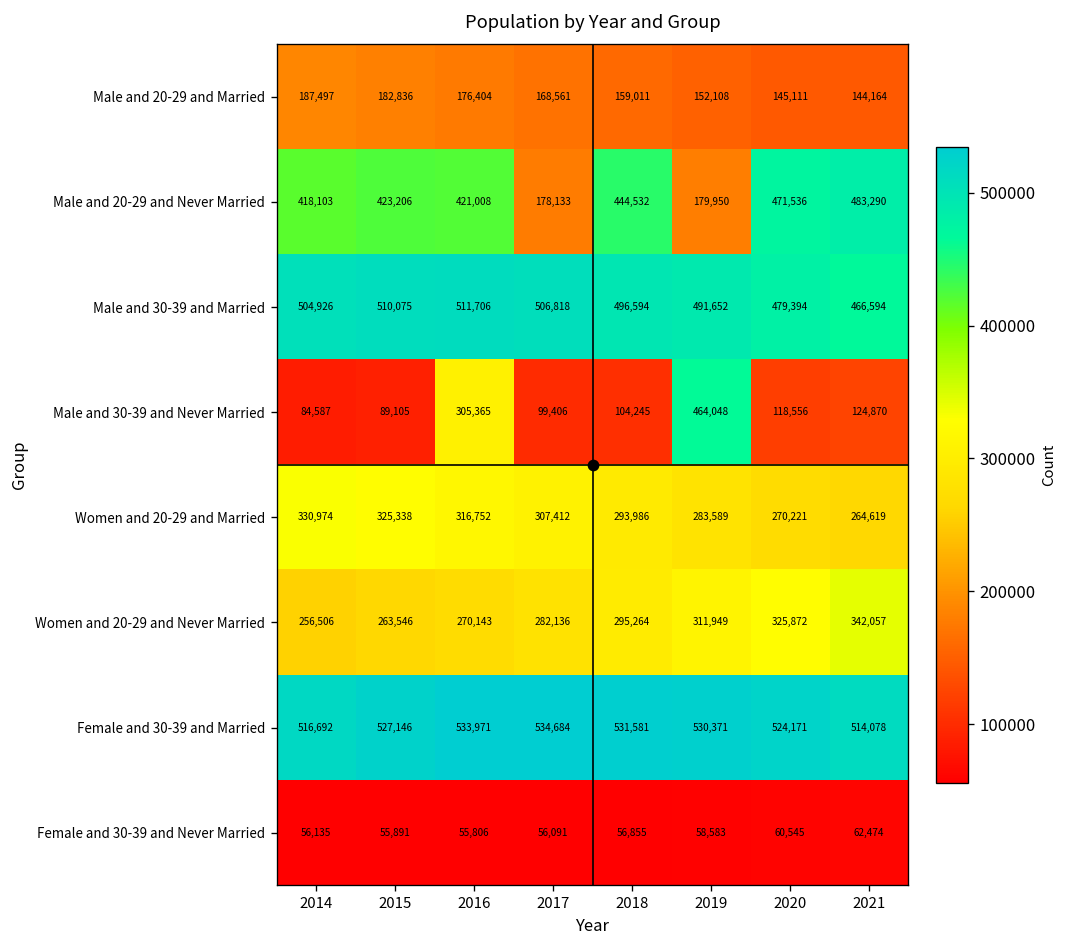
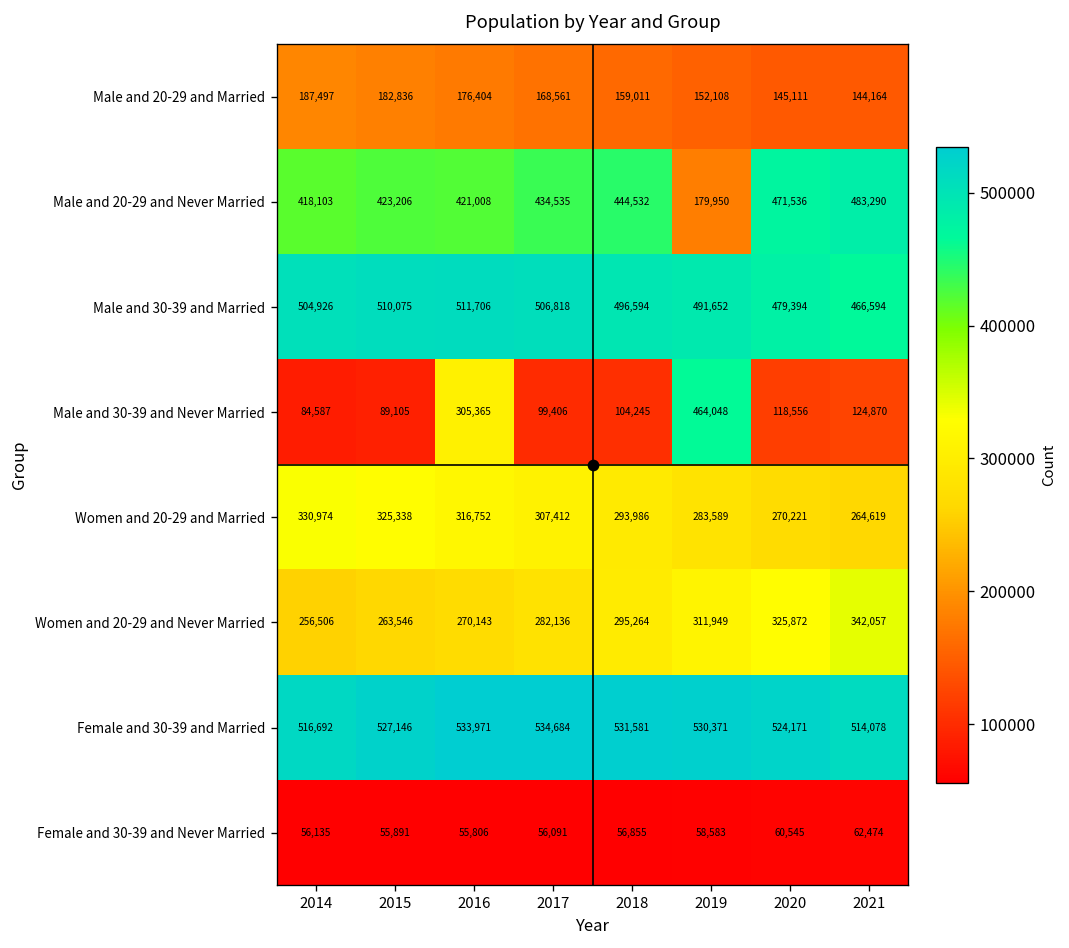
Male and 20-29 and Never Married, 2017: 178,133 -> 434,535
